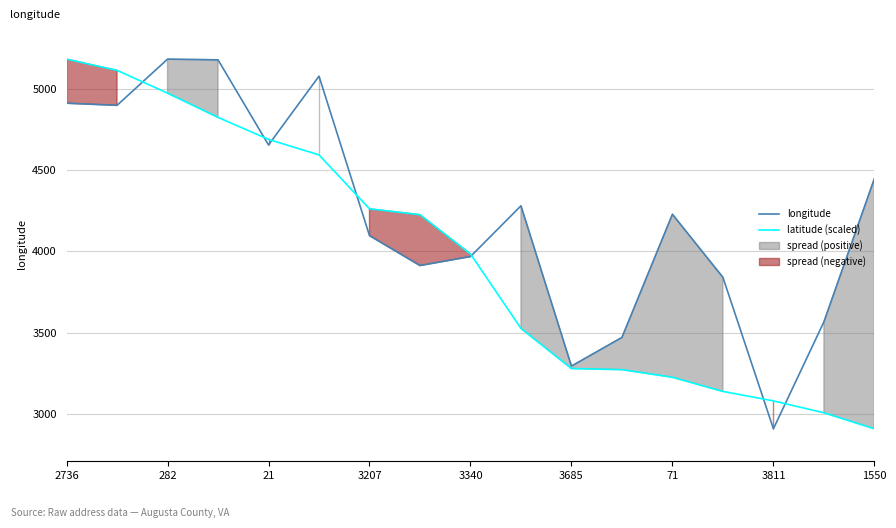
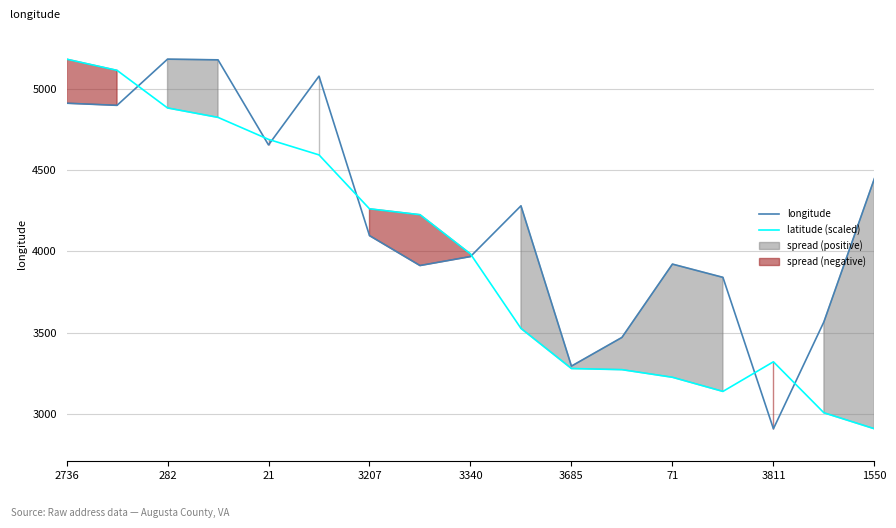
latitude (scaled), 282: 4970 -> 4880
longitude, 71: 4230 -> 3920
latitude (scaled), 3811: 3080 -> 3320
